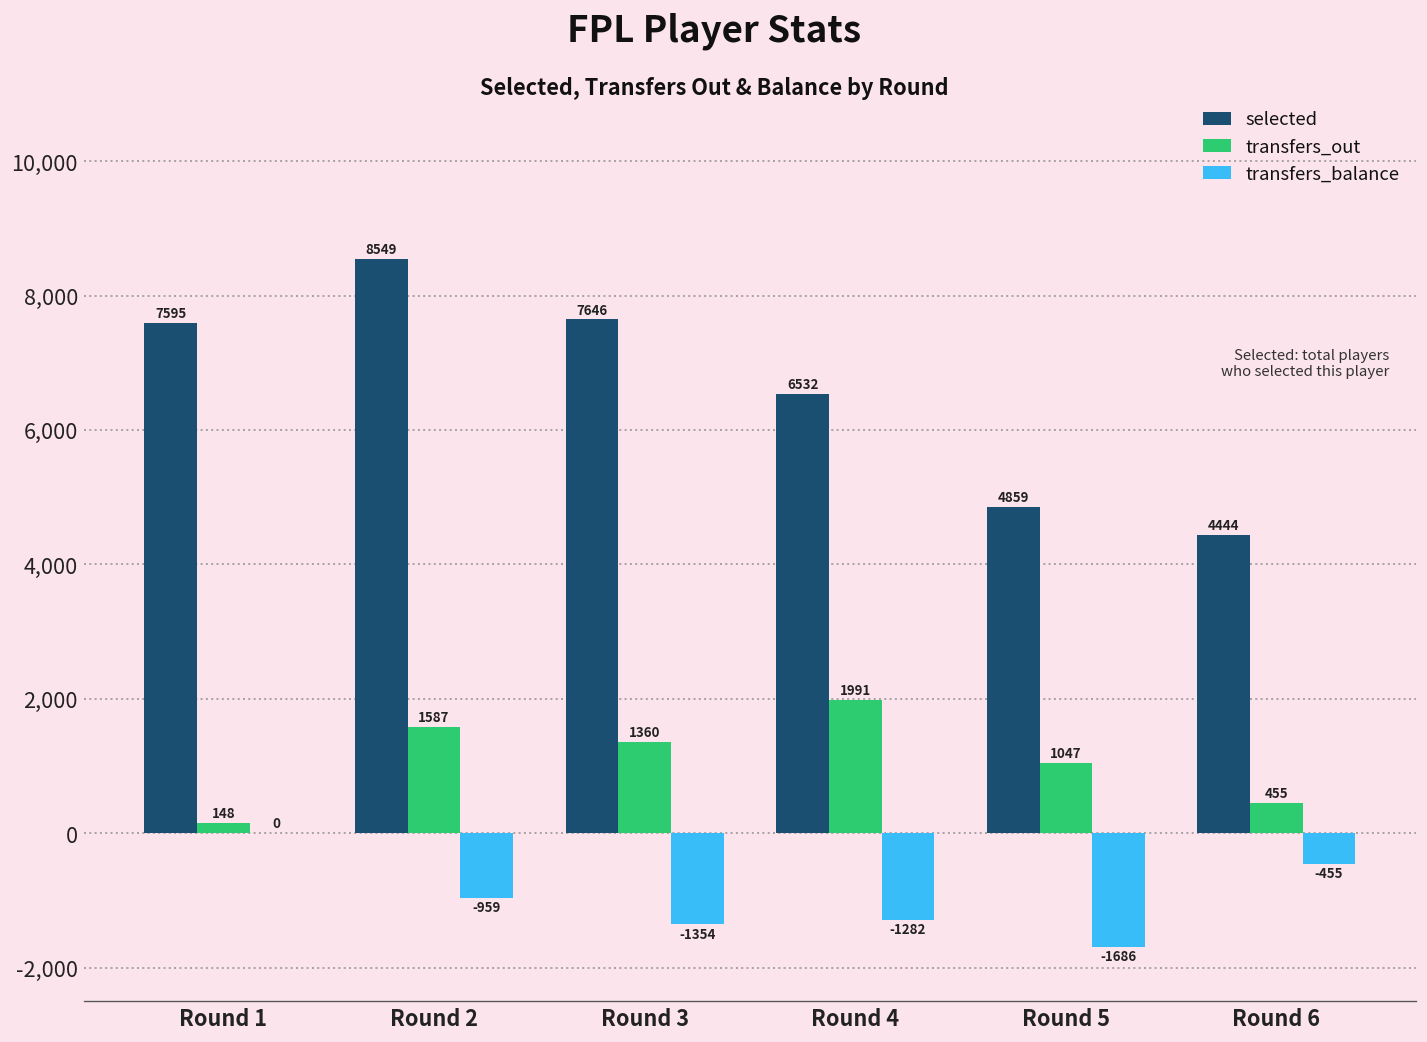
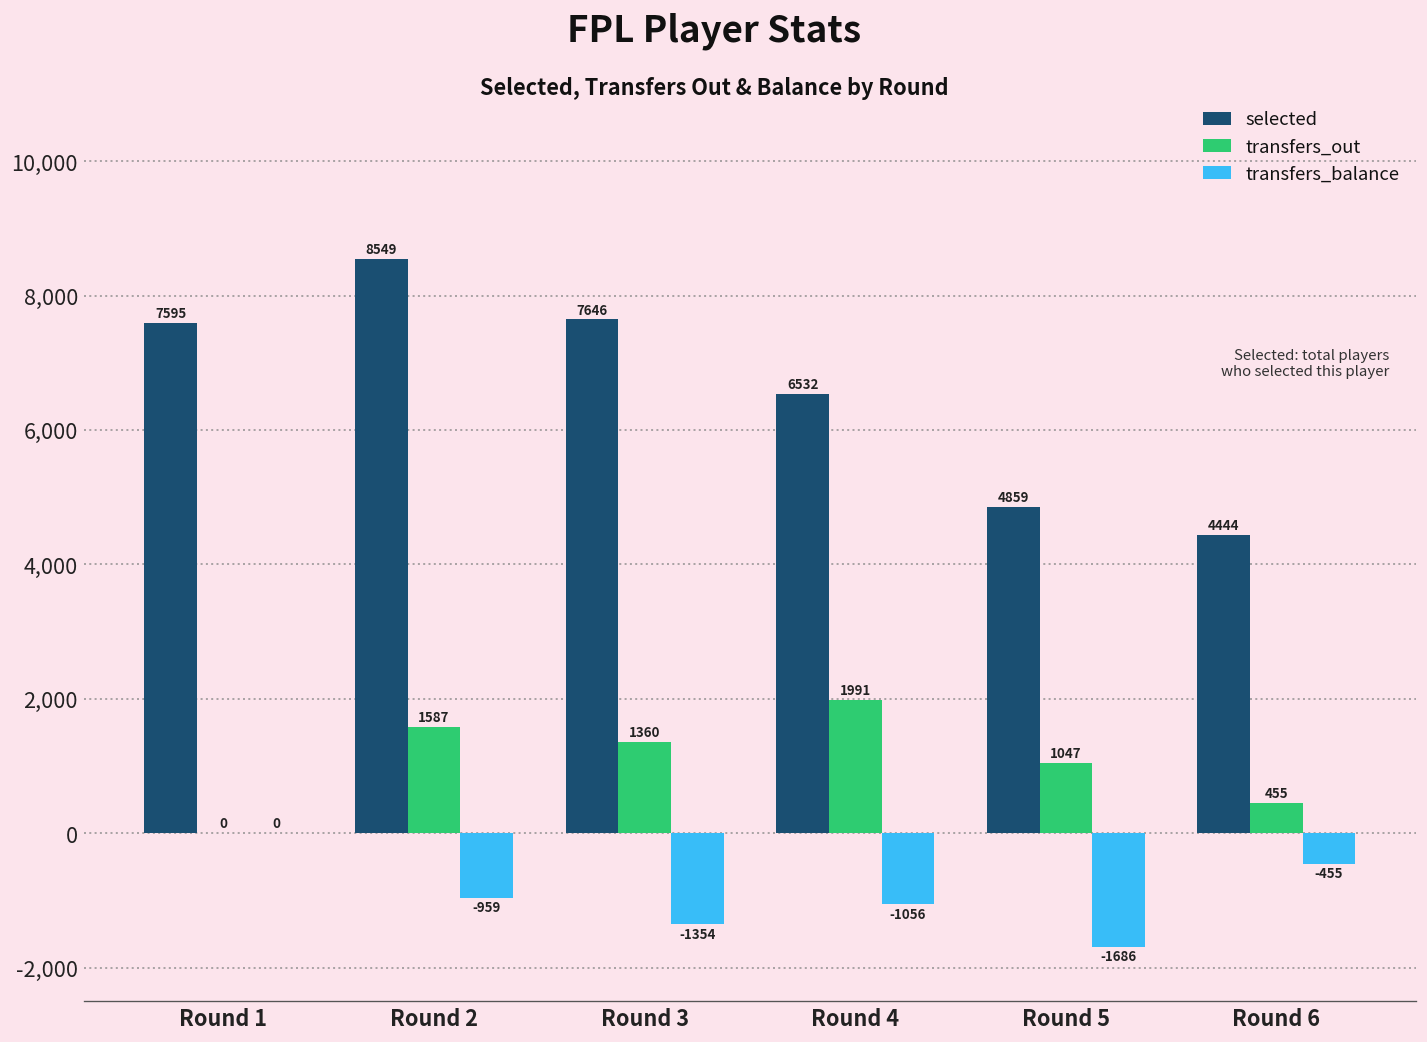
transfers_out, Round 1: 148 -> 0
transfers_balance, Round 4: -1282 -> -1056
